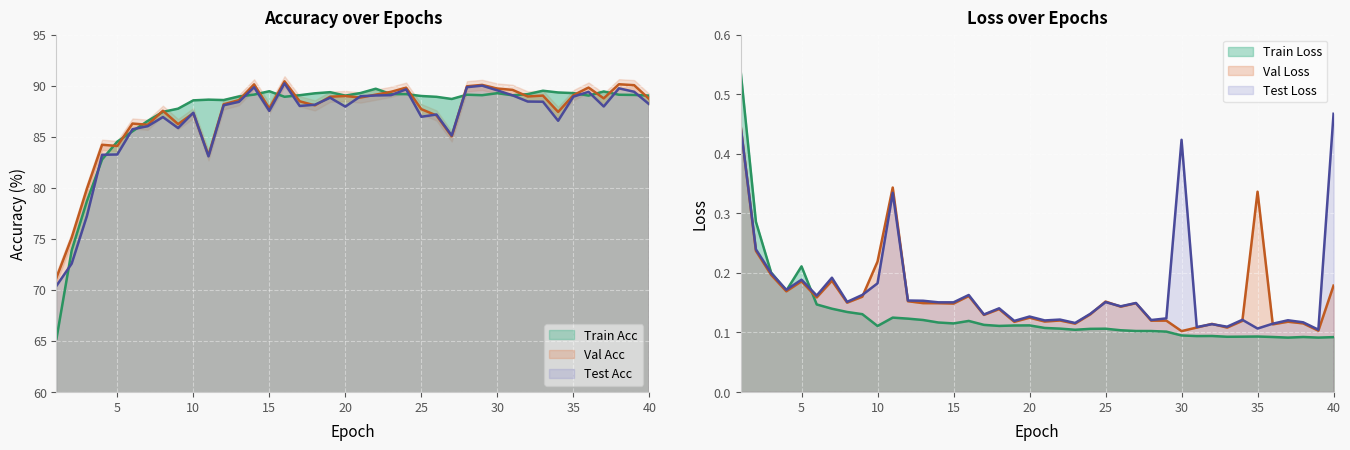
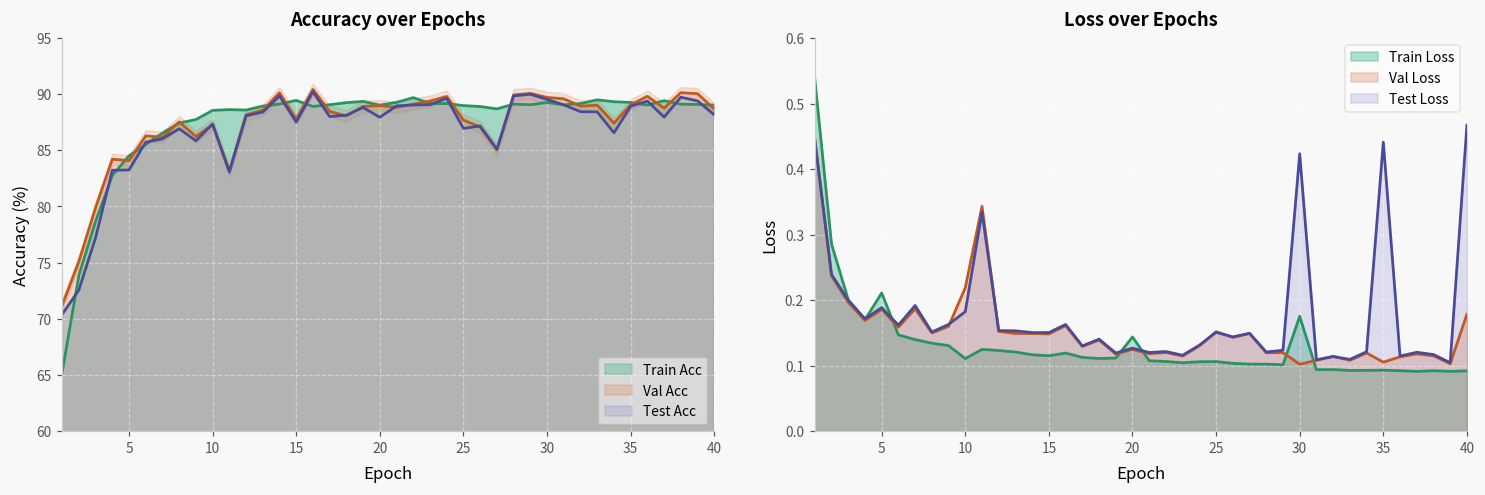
Loss over Epochs, Train Loss, 20: 0.11 -> 0.14
Loss over Epochs, Train Loss, 30: 0.09 -> 0.18
Loss over Epochs, Val Loss, 35: 0.34 -> 0.11
Loss over Epochs, Test Loss, 35: 0.11 -> 0.44
